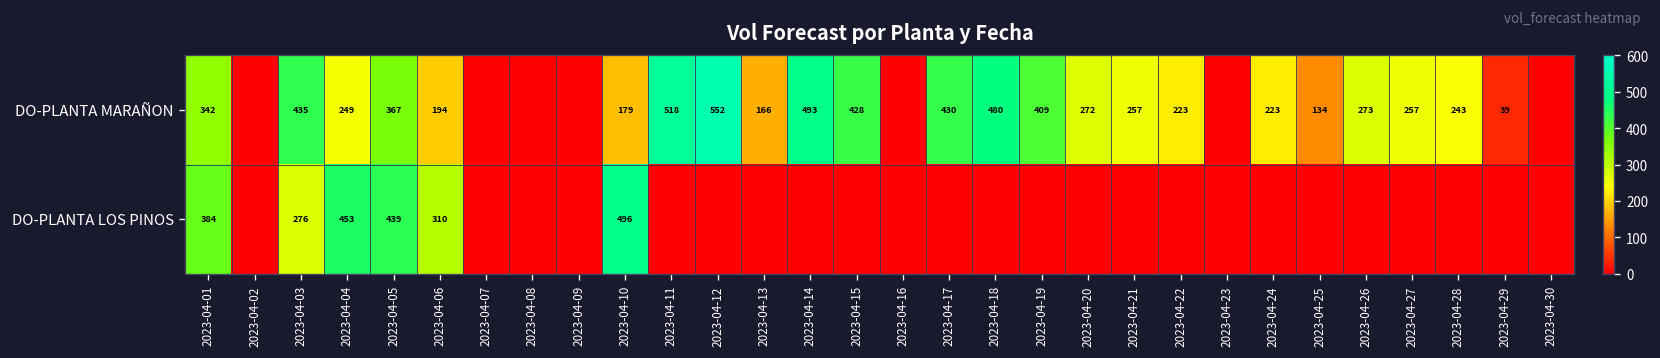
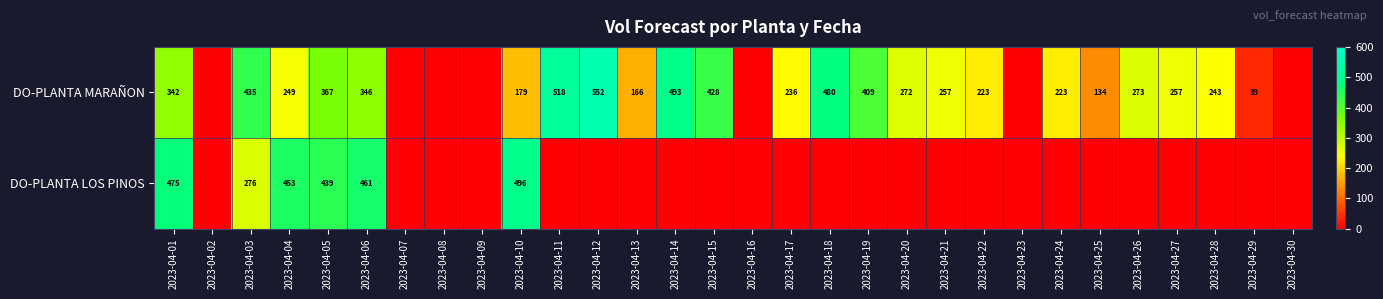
DO-PLANTA MARAÑON, 2023-04-06: 194 -> 346
DO-PLANTA MARAÑON, 2023-04-17: 430 -> 236
DO-PLANTA LOS PINOS, 2023-04-01: 384 -> 475
DO-PLANTA LOS PINOS, 2023-04-06: 310 -> 461
